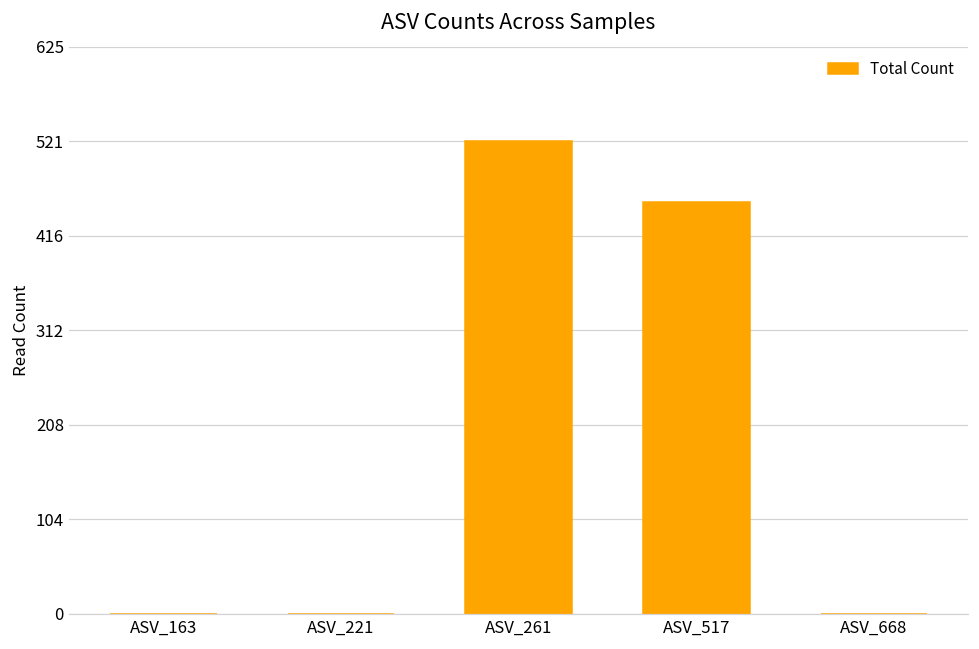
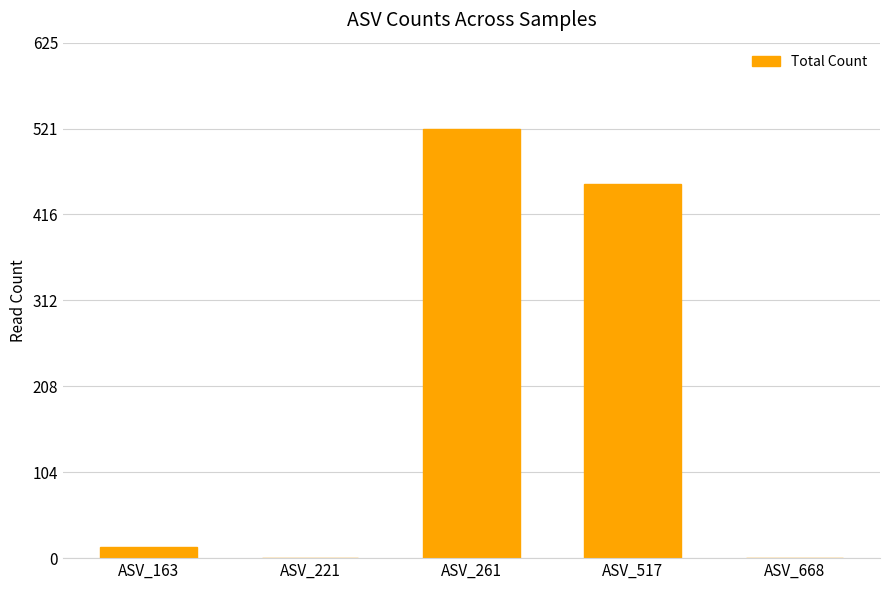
ASV_163: 0 -> 10
